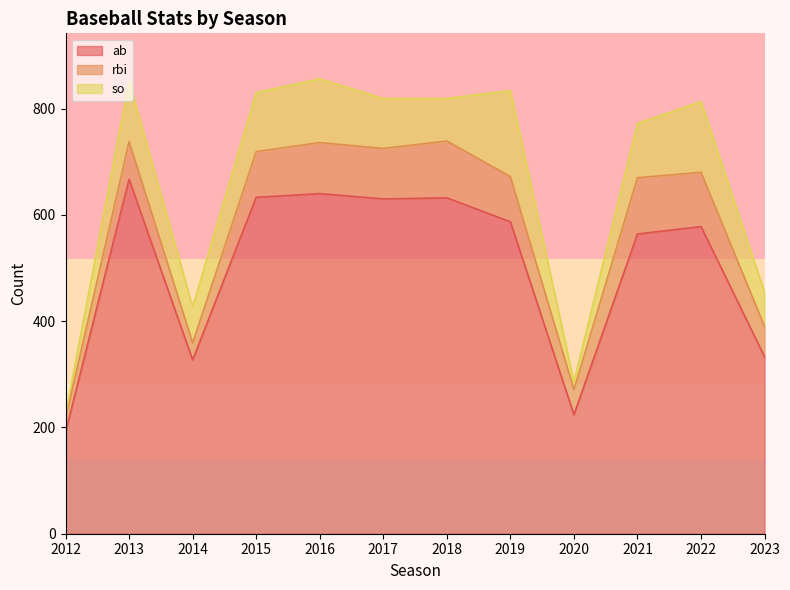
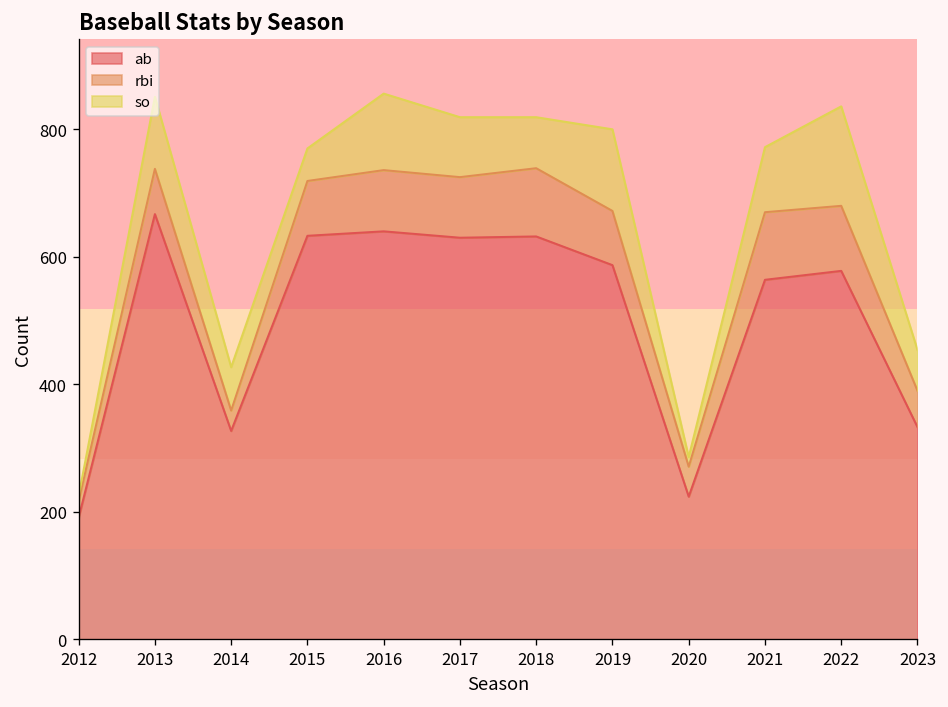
so, 2015: 110 -> 50
so, 2019: 160 -> 130
so, 2022: 130 -> 160
